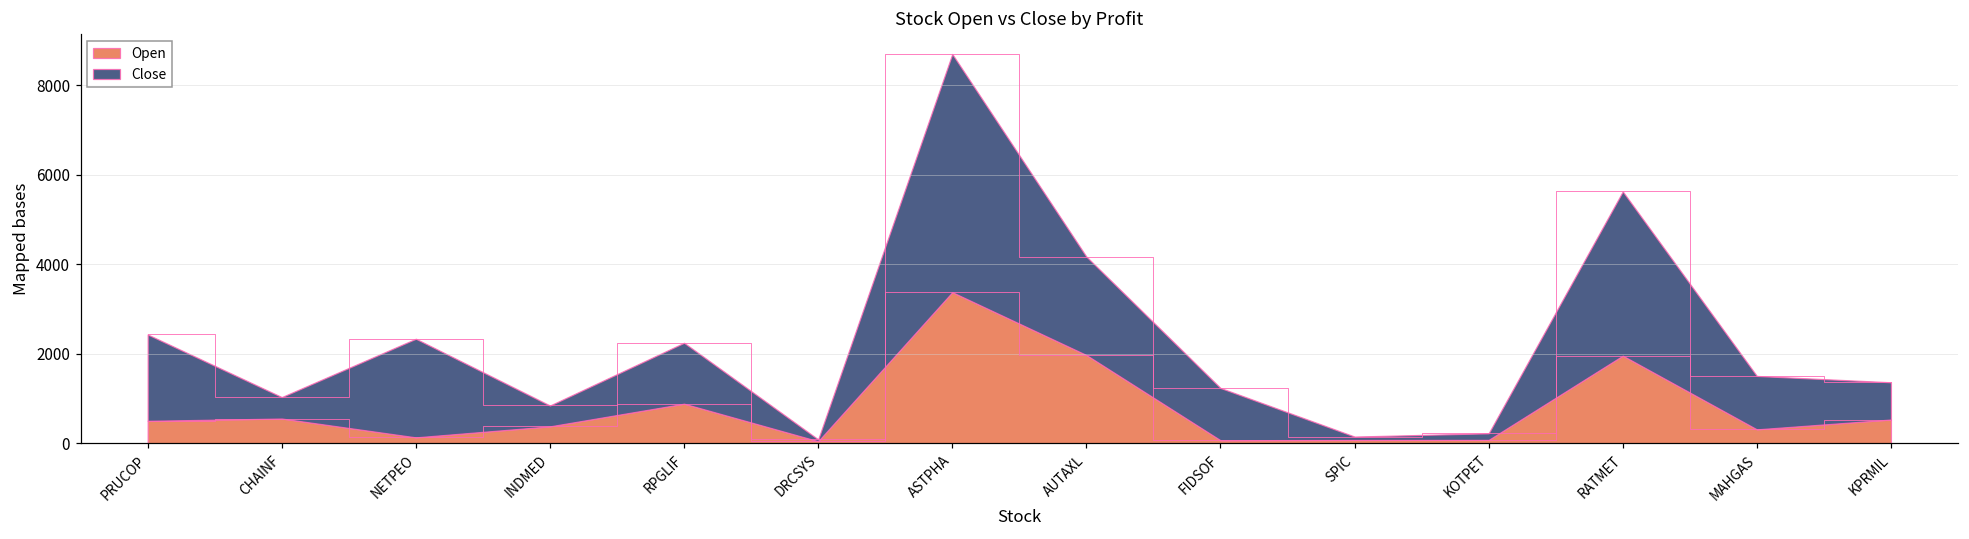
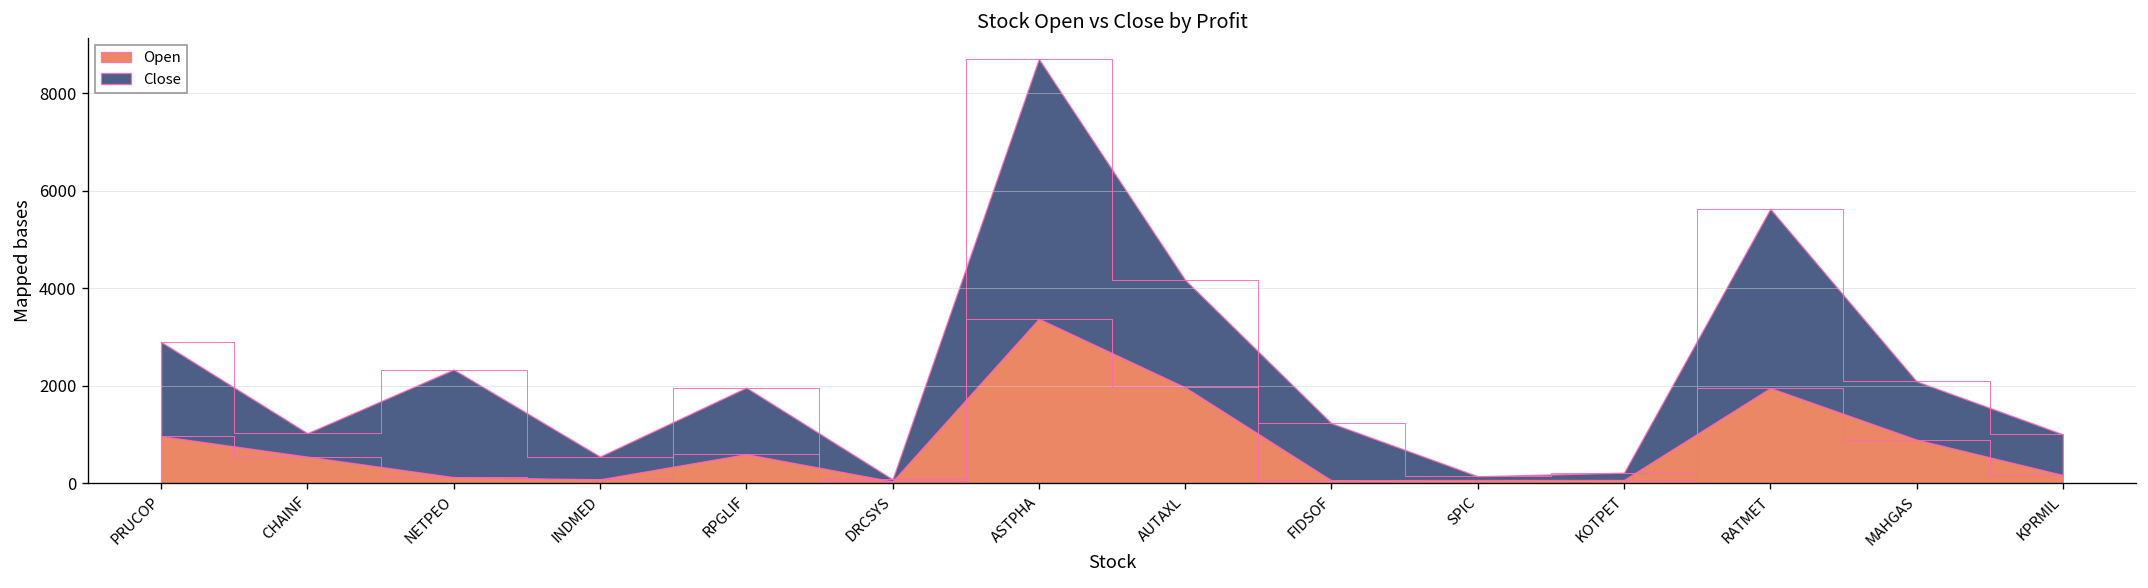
Open, PRUCOP: 500 -> 1000
Open, INDMED: 400 -> 100
Open, RPGLIF: 900 -> 600
Open, MAHGAS: 300 -> 900
Open, KPRMIL: 500 -> 200
